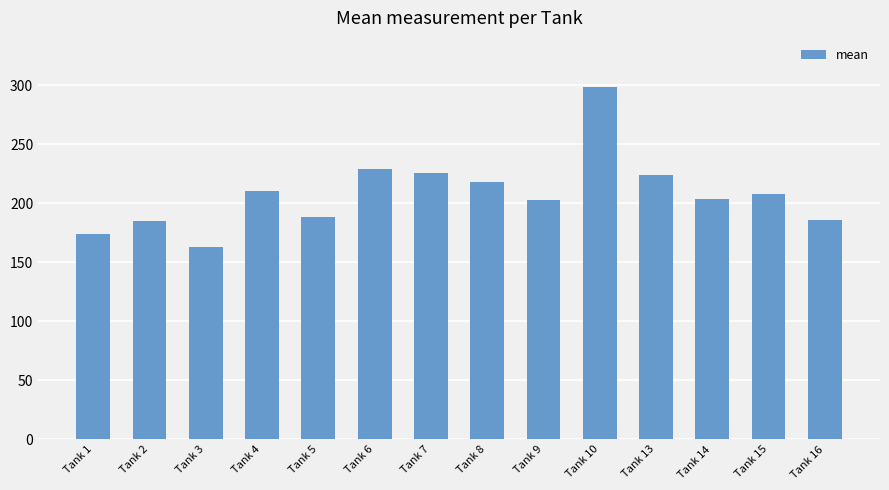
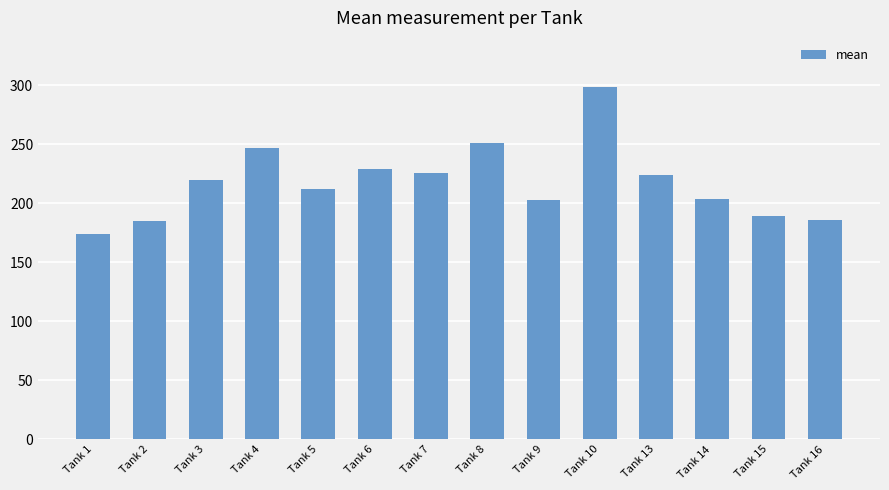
Tank 3: 163 -> 220
Tank 4: 210 -> 247
Tank 5: 188 -> 212
Tank 8: 218 -> 251
Tank 15: 208 -> 189
